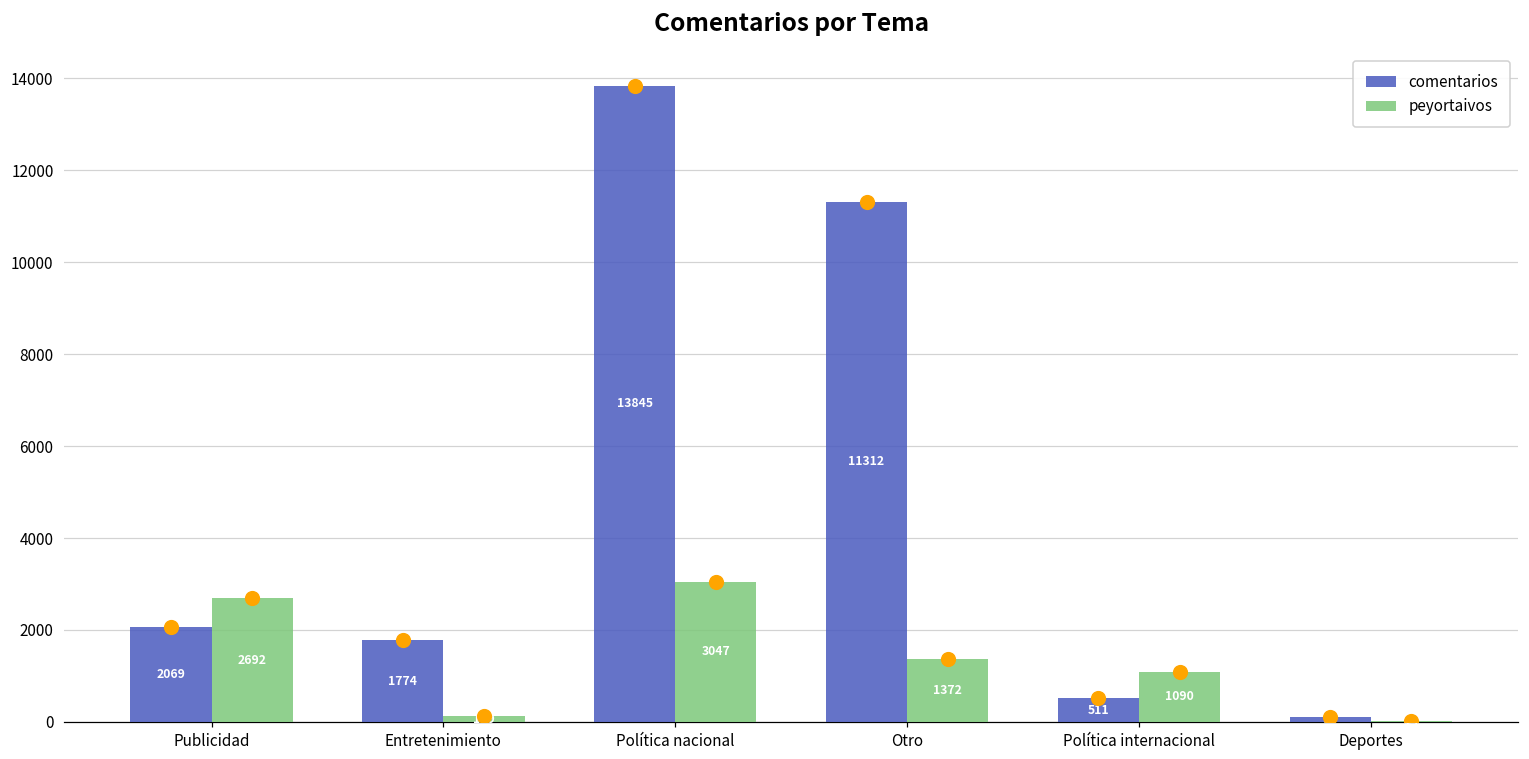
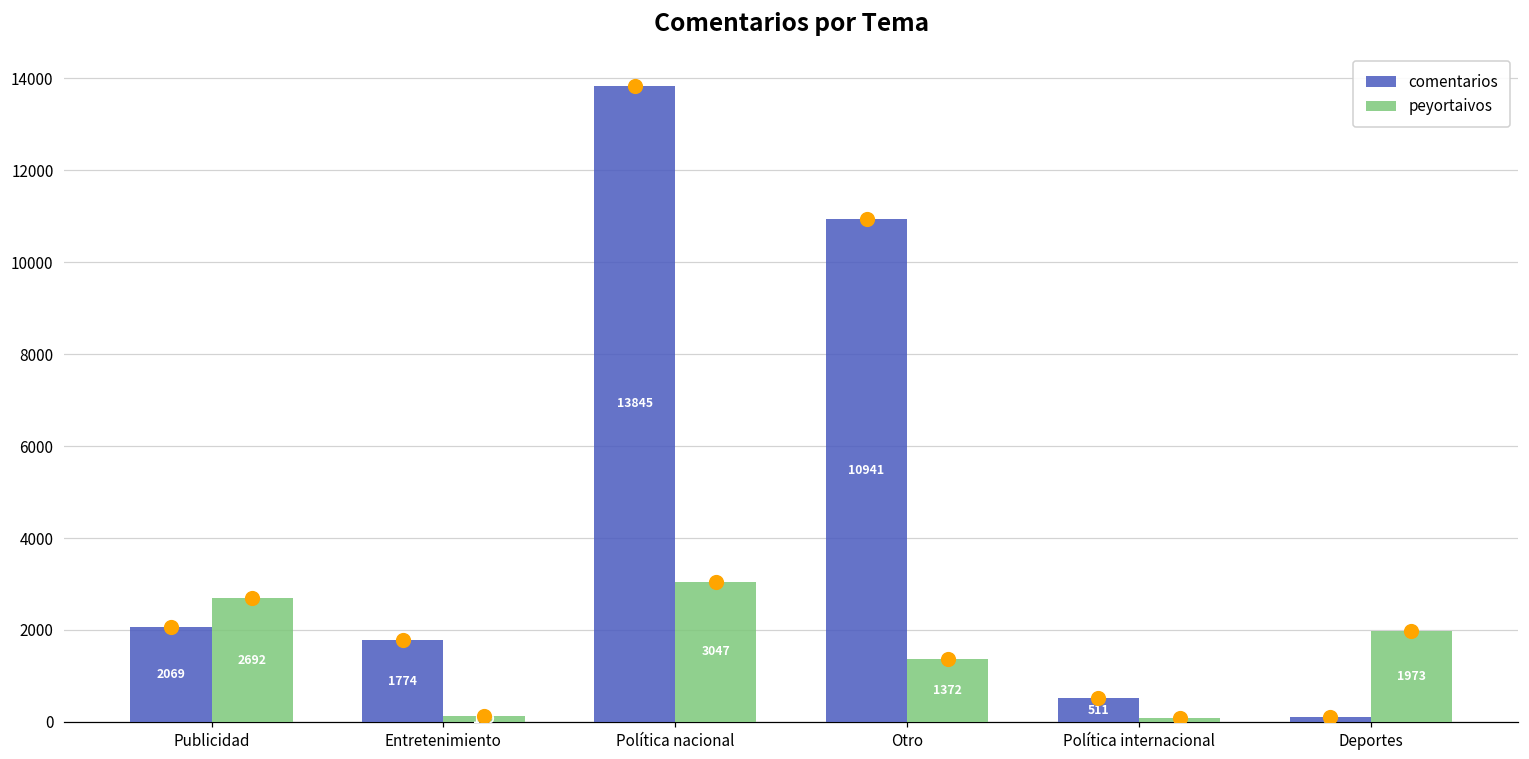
comentarios, Otro: 11312 -> 10941
peyortaivos, Política internacional: 1090 -> 91
peyortaivos, Deportes: 0 -> 2000
